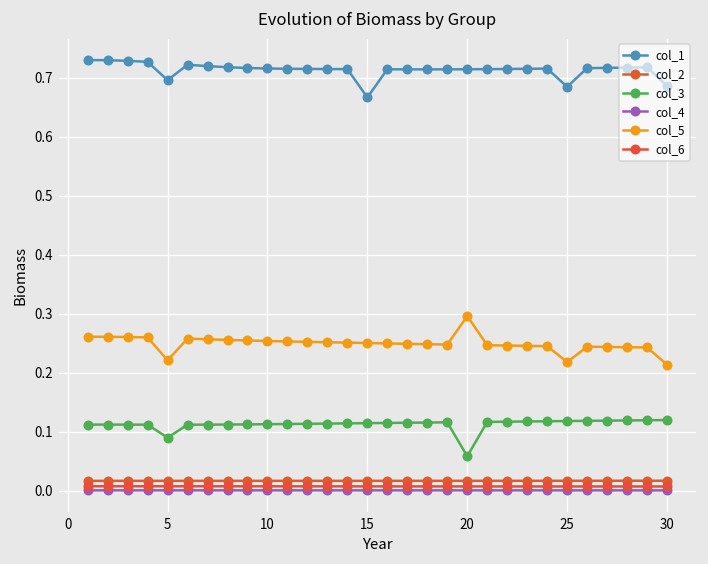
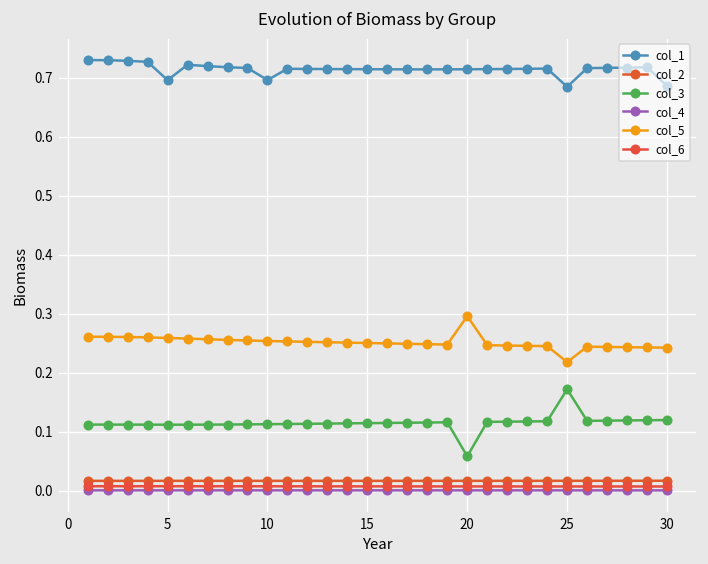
col_3, 5: 0.09 -> 0.11
col_5, 5: 0.22 -> 0.26
col_1, 10: 0.72 -> 0.70
col_1, 15: 0.67 -> 0.71
col_3, 25: 0.12 -> 0.17
col_5, 30: 0.21 -> 0.24
